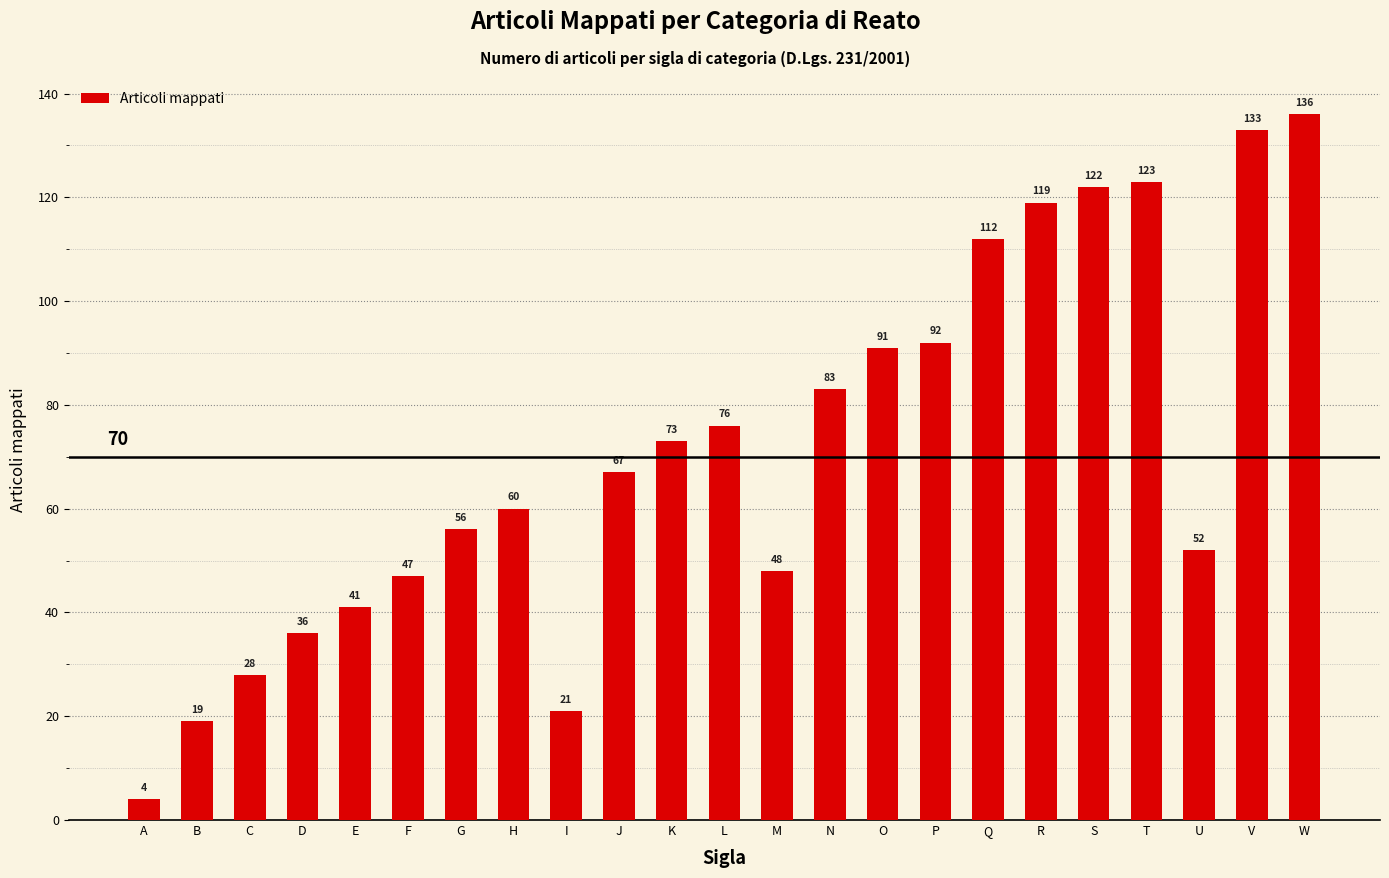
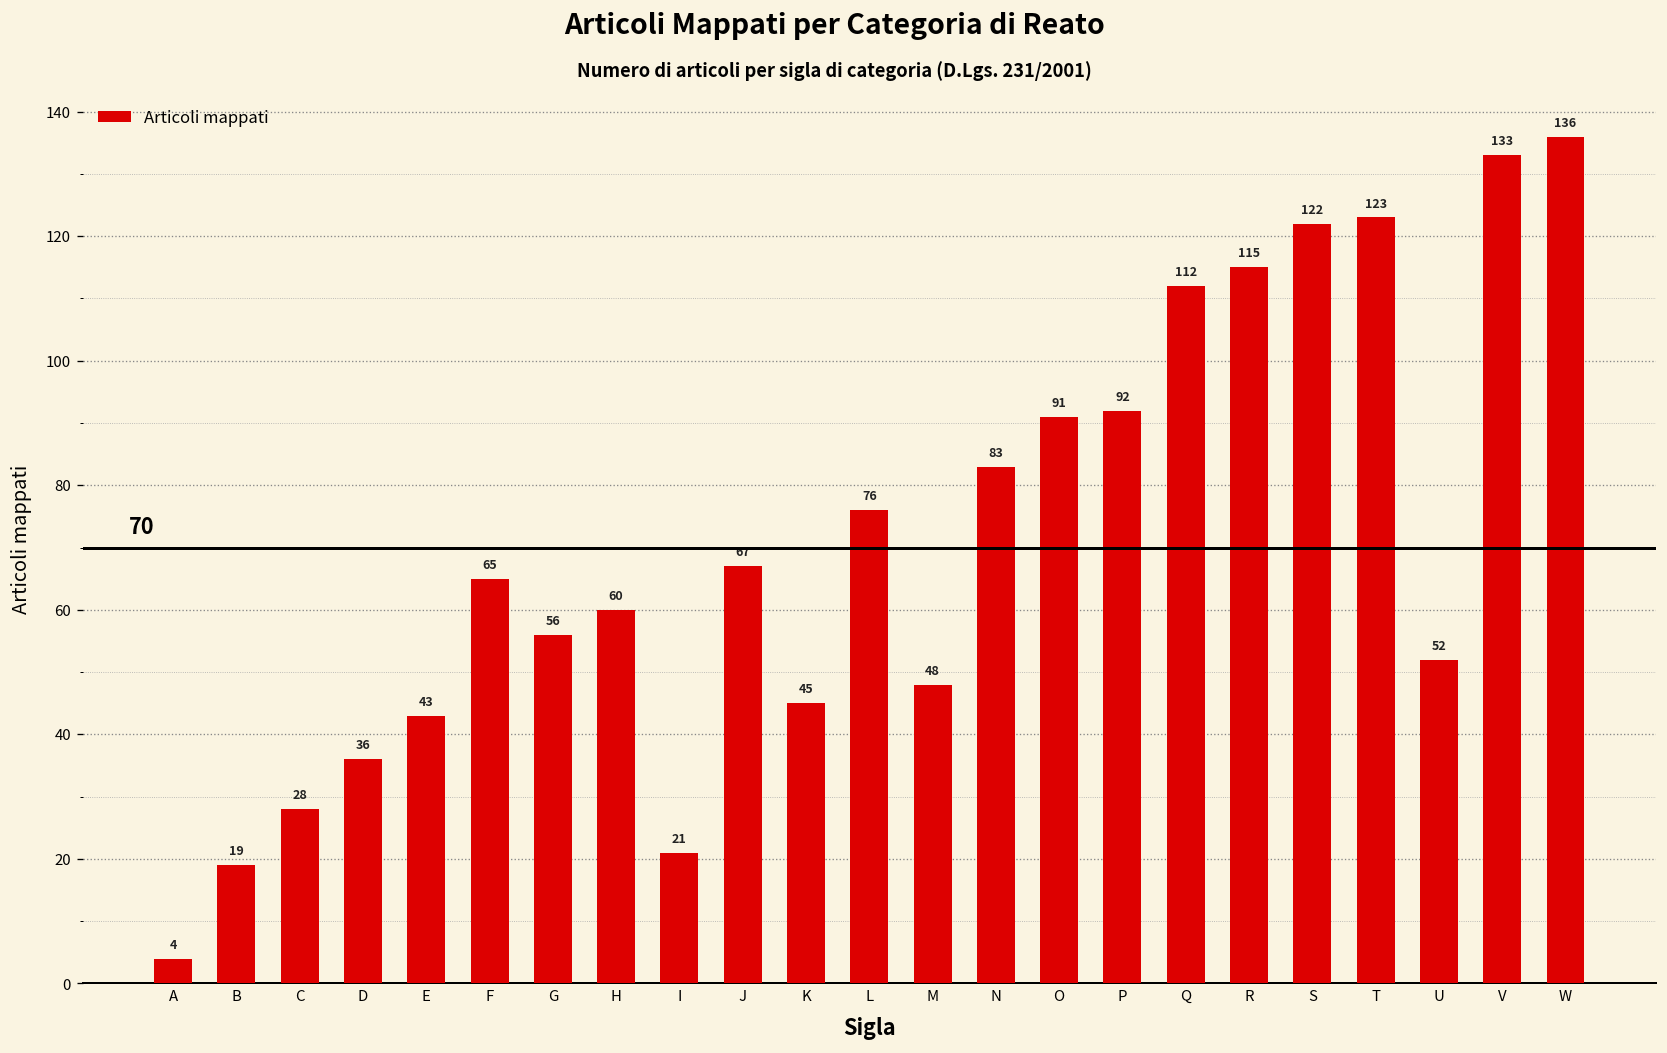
E: 41 -> 43
F: 47 -> 65
K: 73 -> 45
R: 119 -> 115
